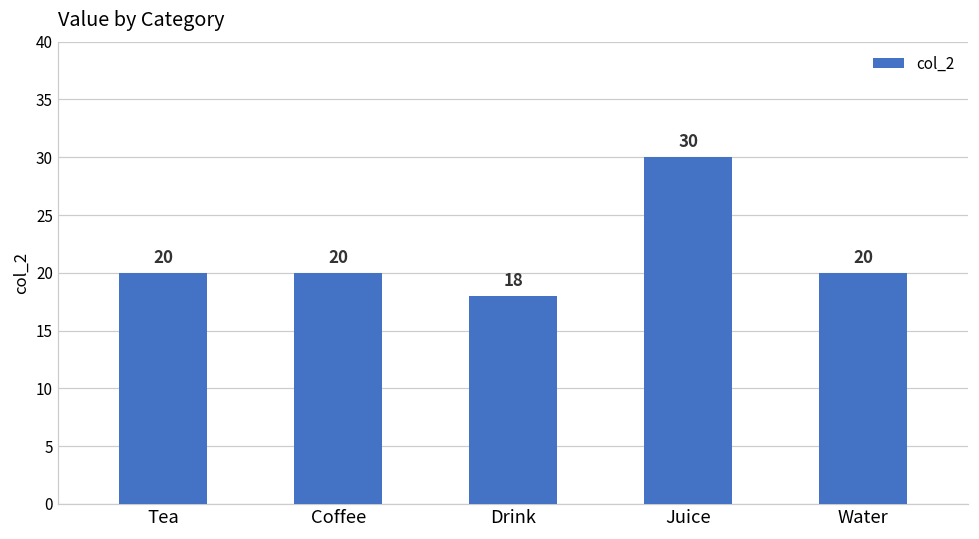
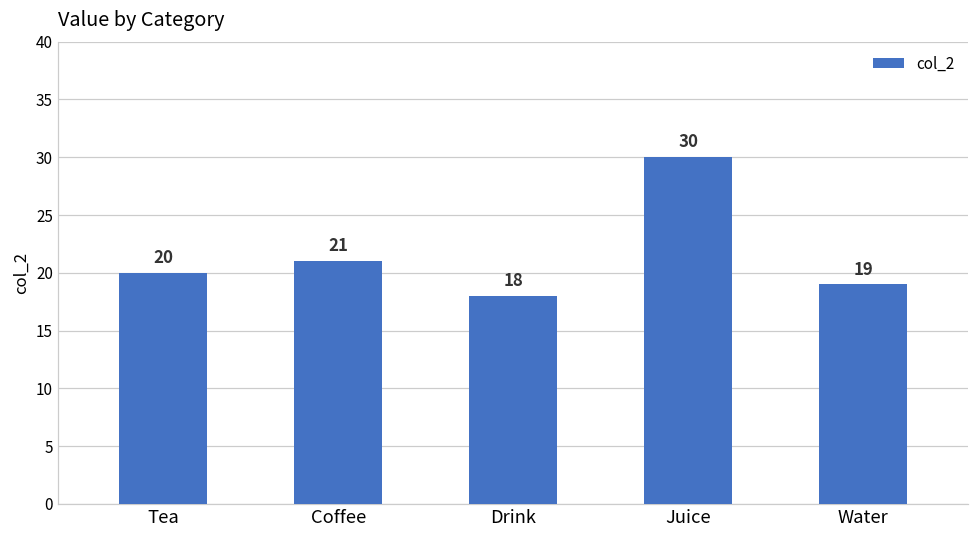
Coffee: 20 -> 21
Water: 20 -> 19
